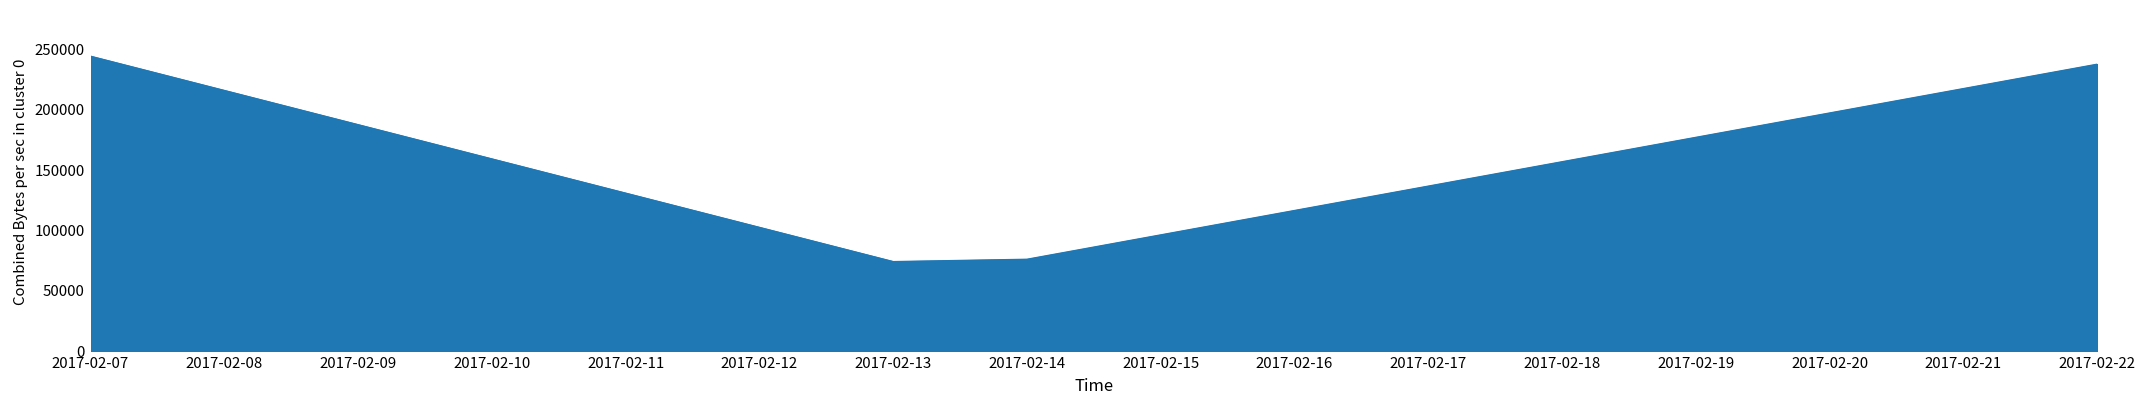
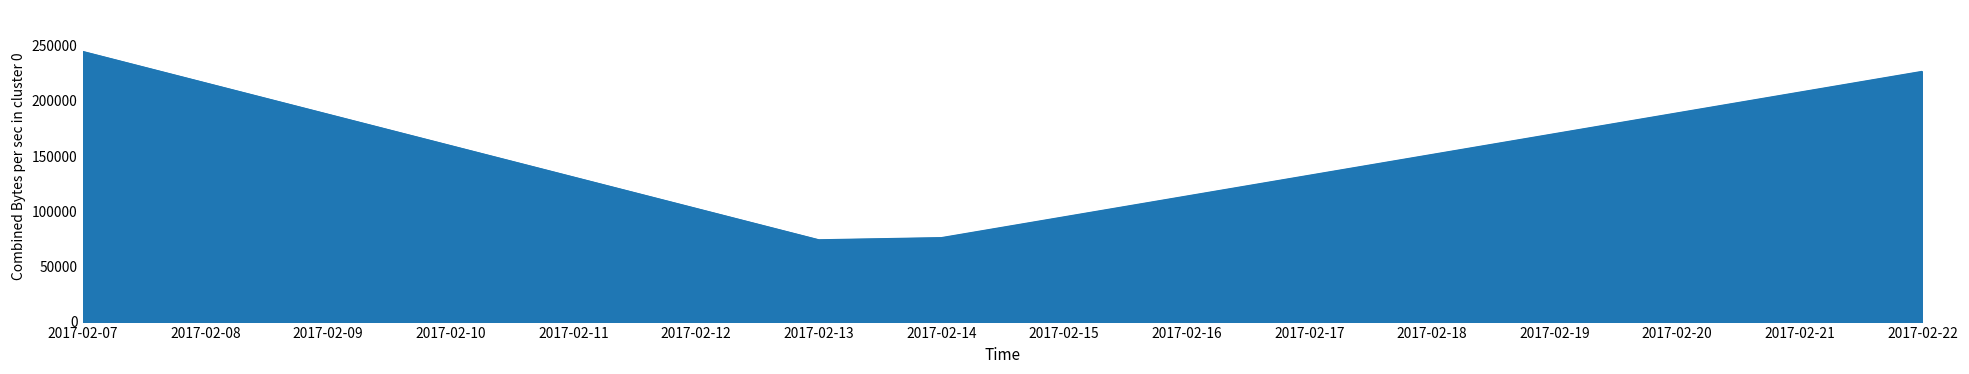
2017-02-22: 238000 -> 227000
